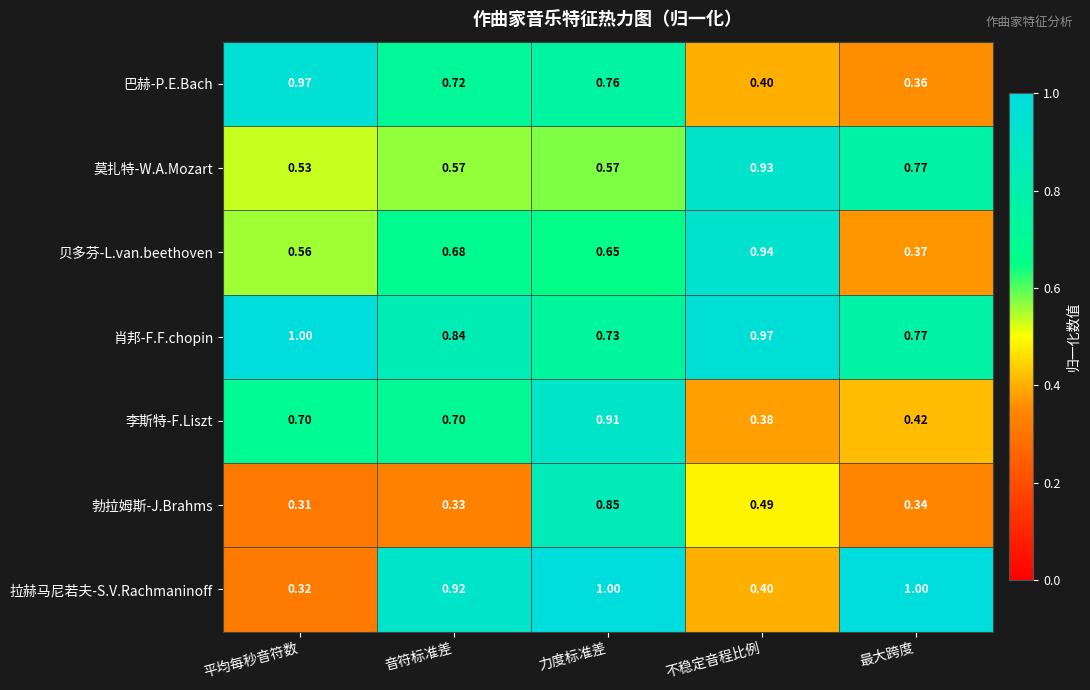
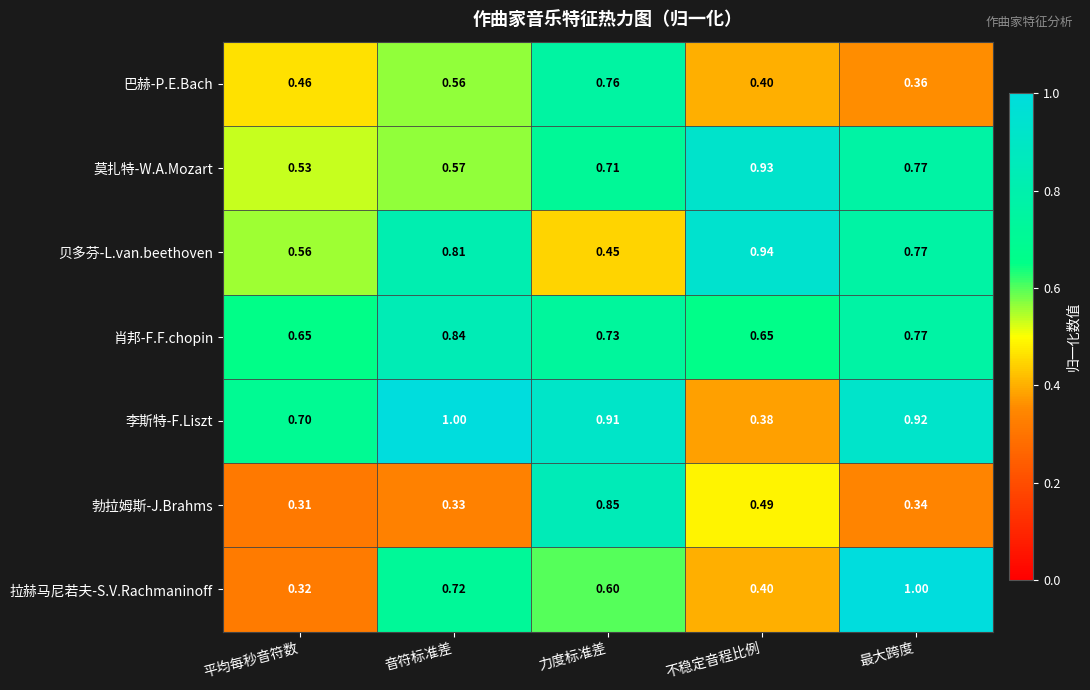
巴赫-P.E.Bach, 平均每秒音符数: 0.97 -> 0.46
巴赫-P.E.Bach, 音符标准差: 0.72 -> 0.56
莫扎特-W.A.Mozart, 力度标准差: 0.57 -> 0.71
贝多芬-L.van.beethoven, 音符标准差: 0.68 -> 0.81
贝多芬-L.van.beethoven, 力度标准差: 0.65 -> 0.45
贝多芬-L.van.beethoven, 最大跨度: 0.37 -> 0.77
肖邦-F.F.chopin, 平均每秒音符数: 1.00 -> 0.65
肖邦-F.F.chopin, 不稳定音程比例: 0.97 -> 0.65
李斯特-F.Liszt, 音符标准差: 0.70 -> 1.00
李斯特-F.Liszt, 最大跨度: 0.42 -> 0.92
拉赫马尼若夫-S.V.Rachmaninoff, 音符标准差: 0.92 -> 0.72
拉赫马尼若夫-S.V.Rachmaninoff, 力度标准差: 1.00 -> 0.60
